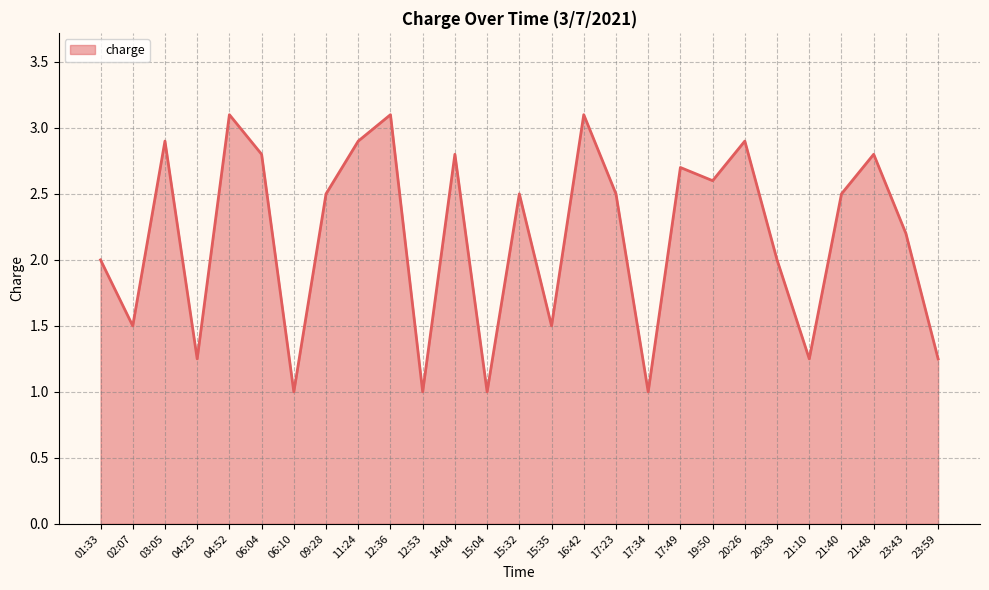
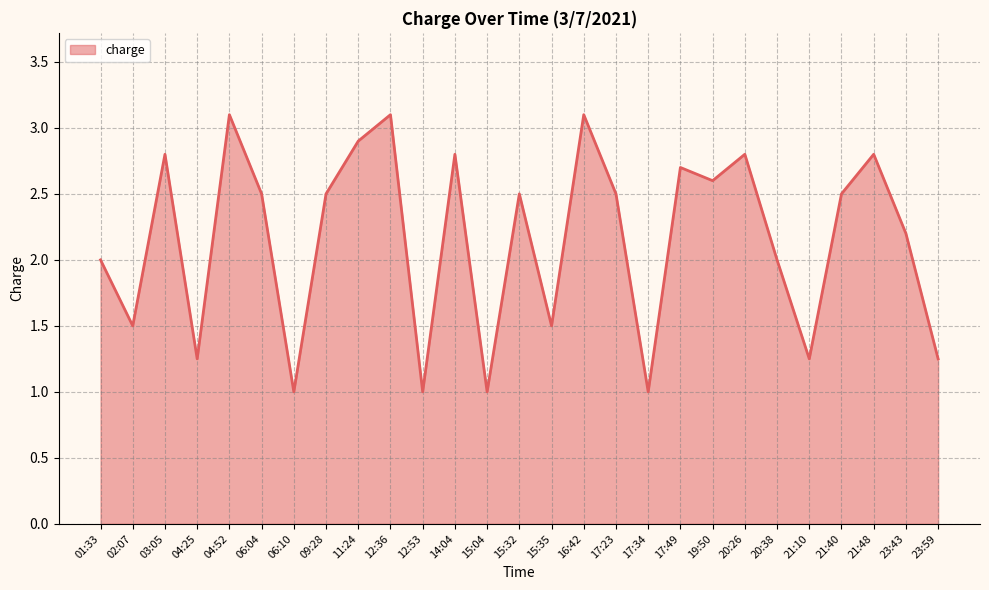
03:05: 2.9 -> 2.8
06:04: 2.8 -> 2.5
20:26: 2.9 -> 2.8
